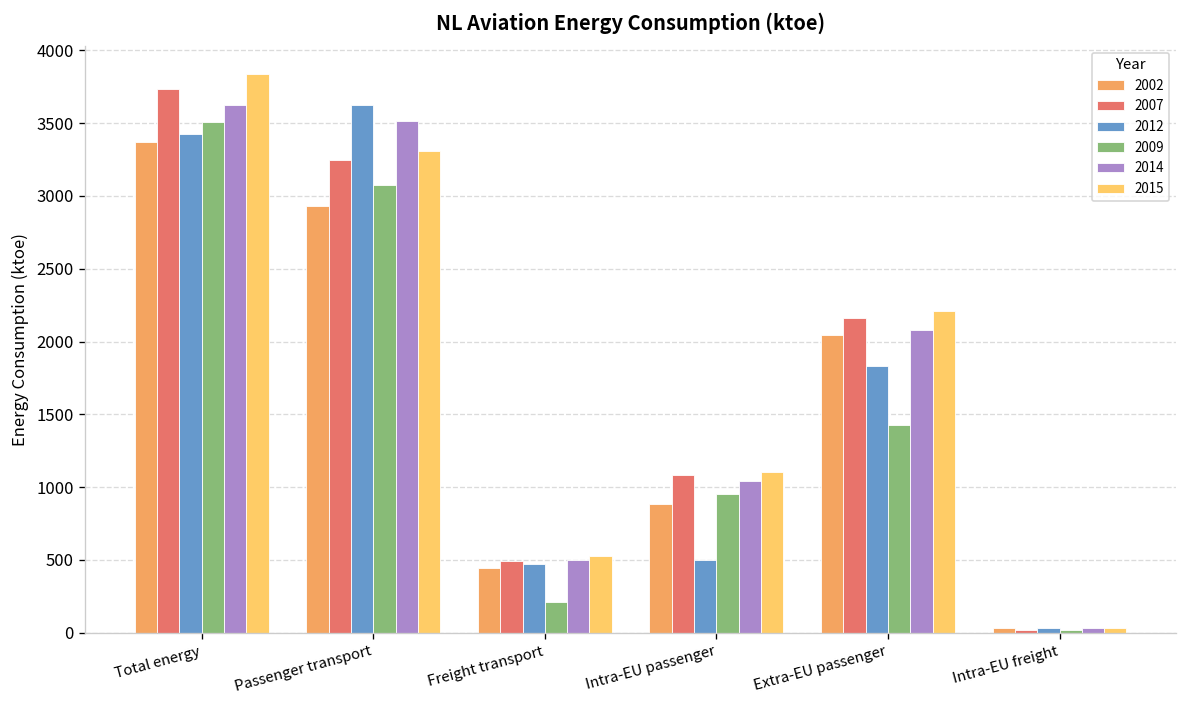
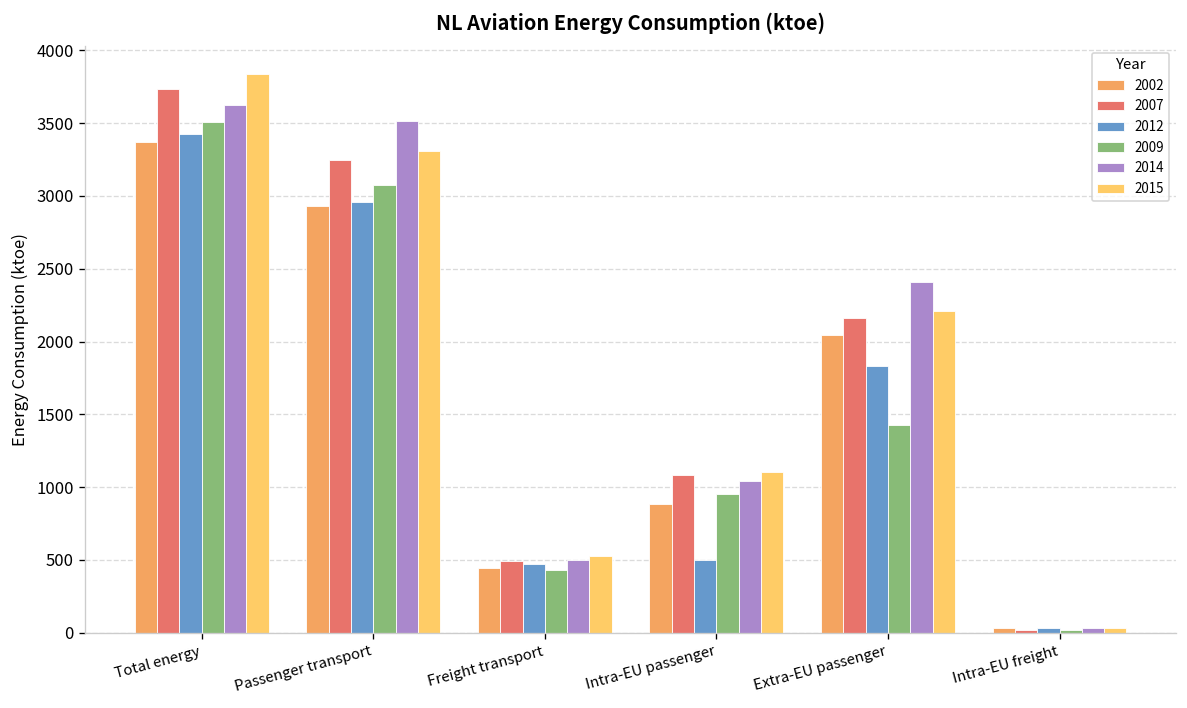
2012, Passenger transport: 3620 -> 2960
2009, Freight transport: 210 -> 430
2014, Extra-EU passenger: 2080 -> 2410
